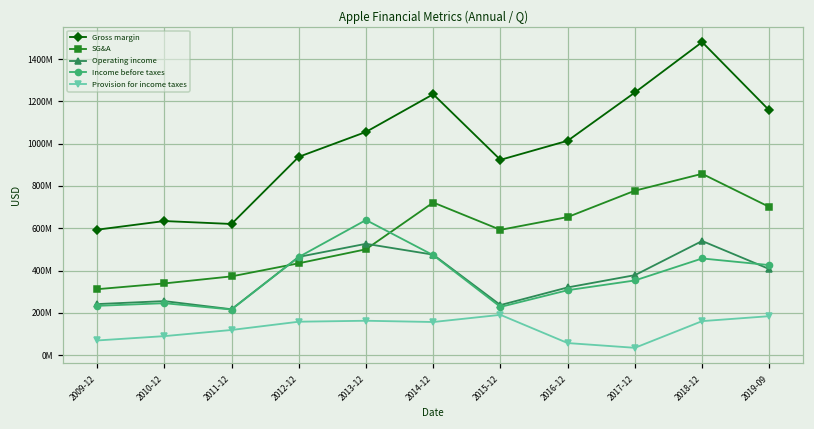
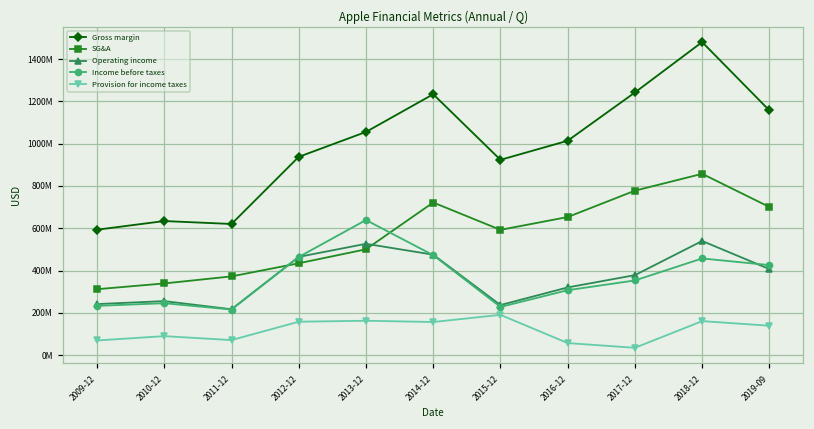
Provision for income taxes, 2011-12: 120000000 -> 70000000
Provision for income taxes, 2019-09: 190000000 -> 140000000
